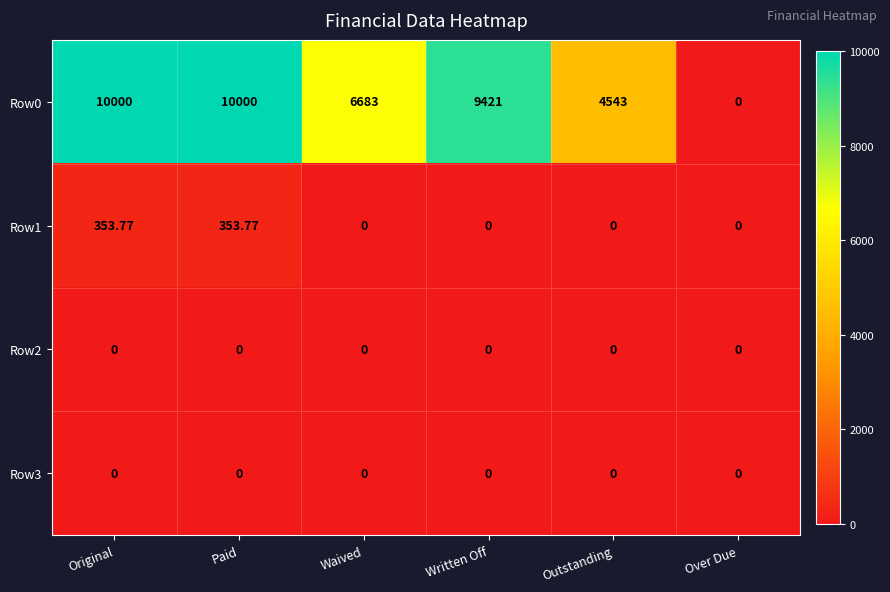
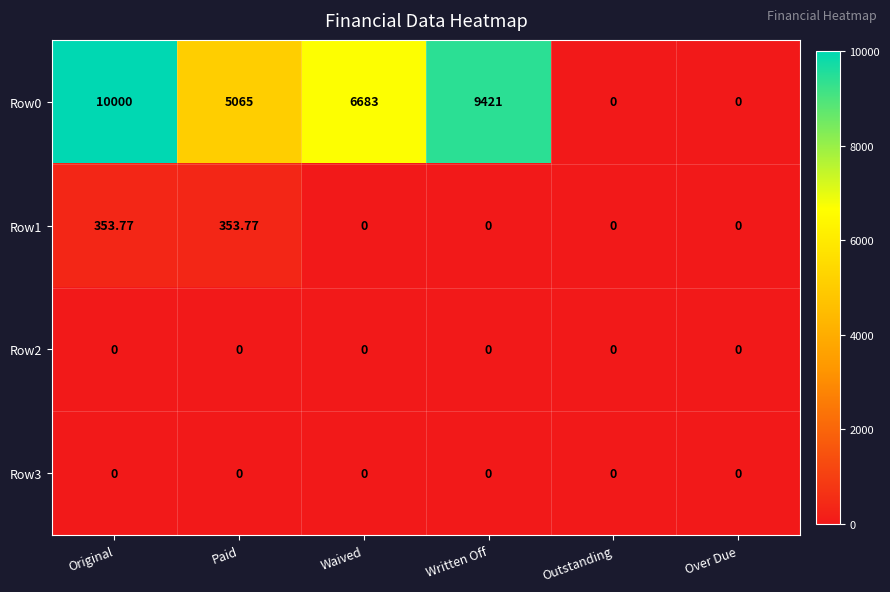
Row0, Paid: 10000 -> 5065
Row0, Outstanding: 4543 -> 0
